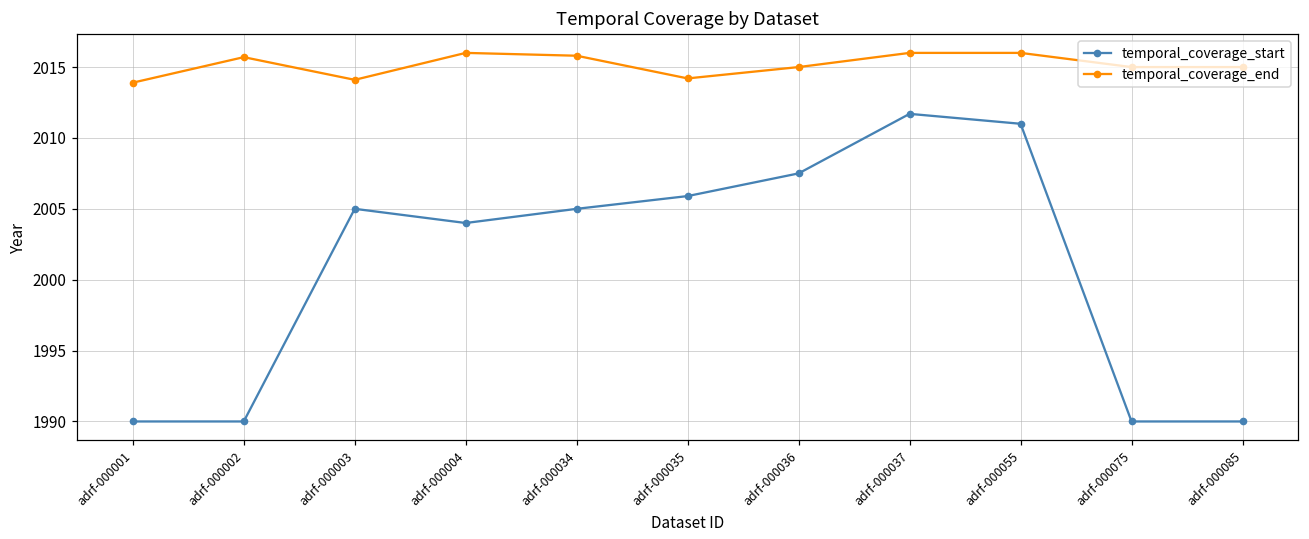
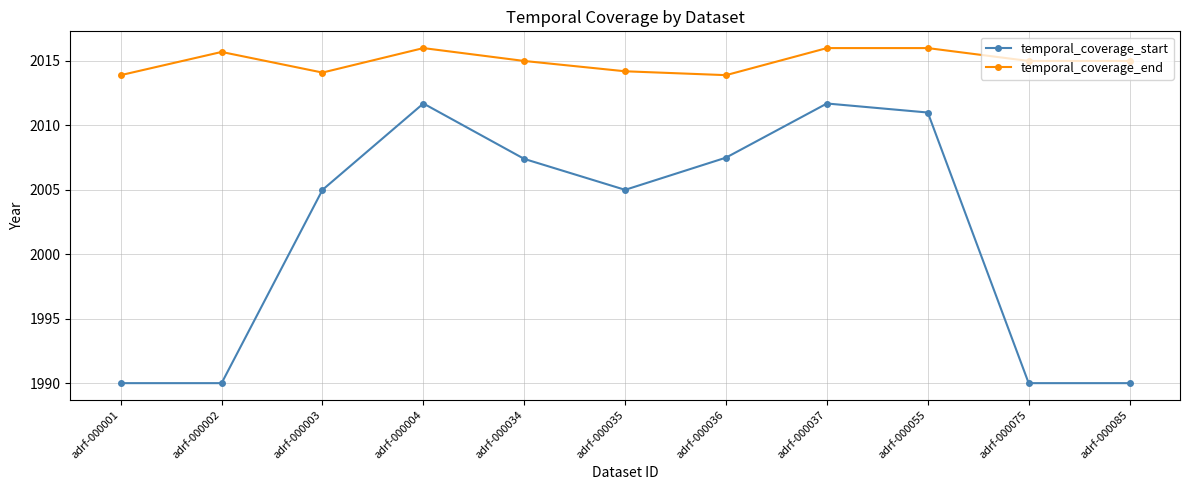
temporal_coverage_start, adrf-000004: 2004.0 -> 2011.7
temporal_coverage_start, adrf-000034: 2005.0 -> 2007.4
temporal_coverage_end, adrf-000034: 2015.8 -> 2015.0
temporal_coverage_start, adrf-000035: 2005.9 -> 2005.0
temporal_coverage_end, adrf-000036: 2015.0 -> 2013.9
